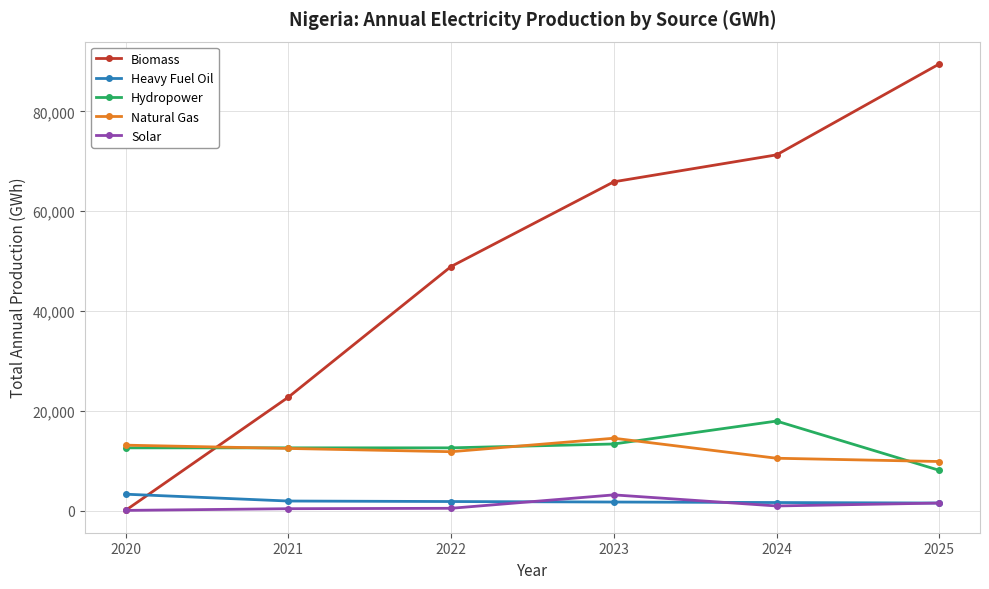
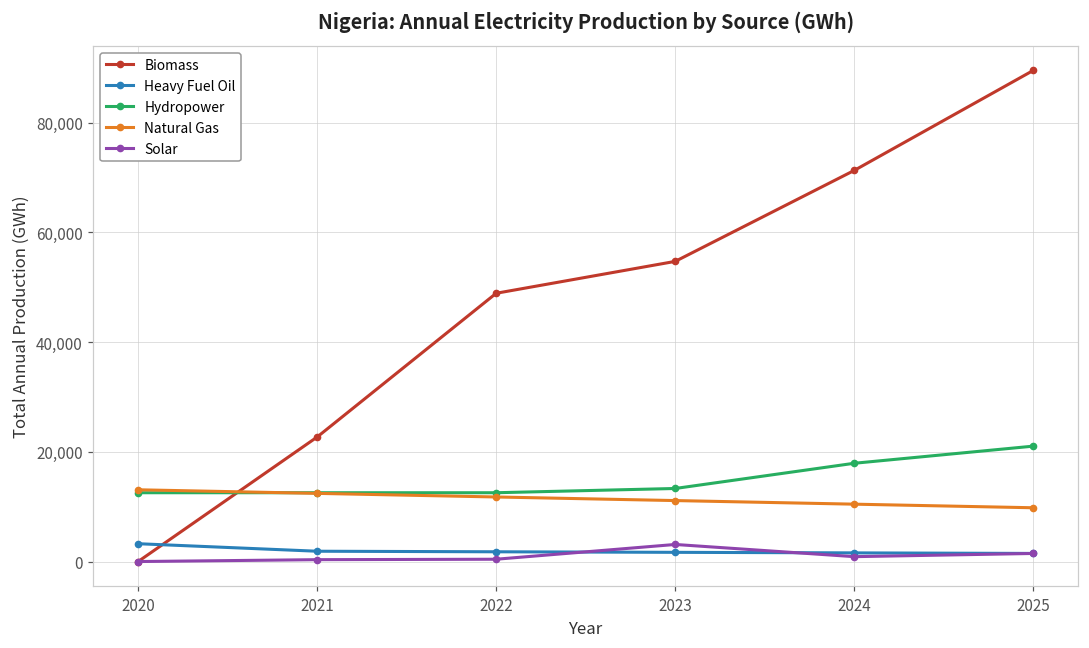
Biomass, 2023: 66,000 -> 55,000
Natural Gas, 2023: 14,000 -> 11,000
Hydropower, 2025: 8,000 -> 21,000
